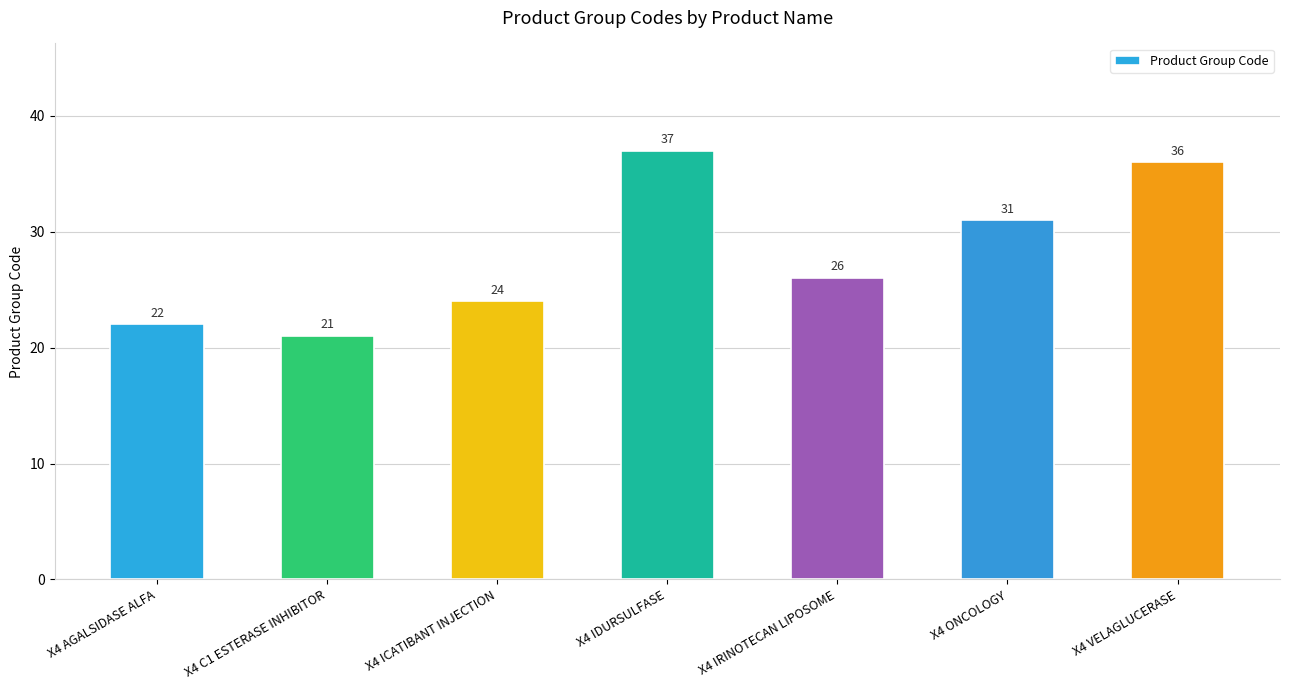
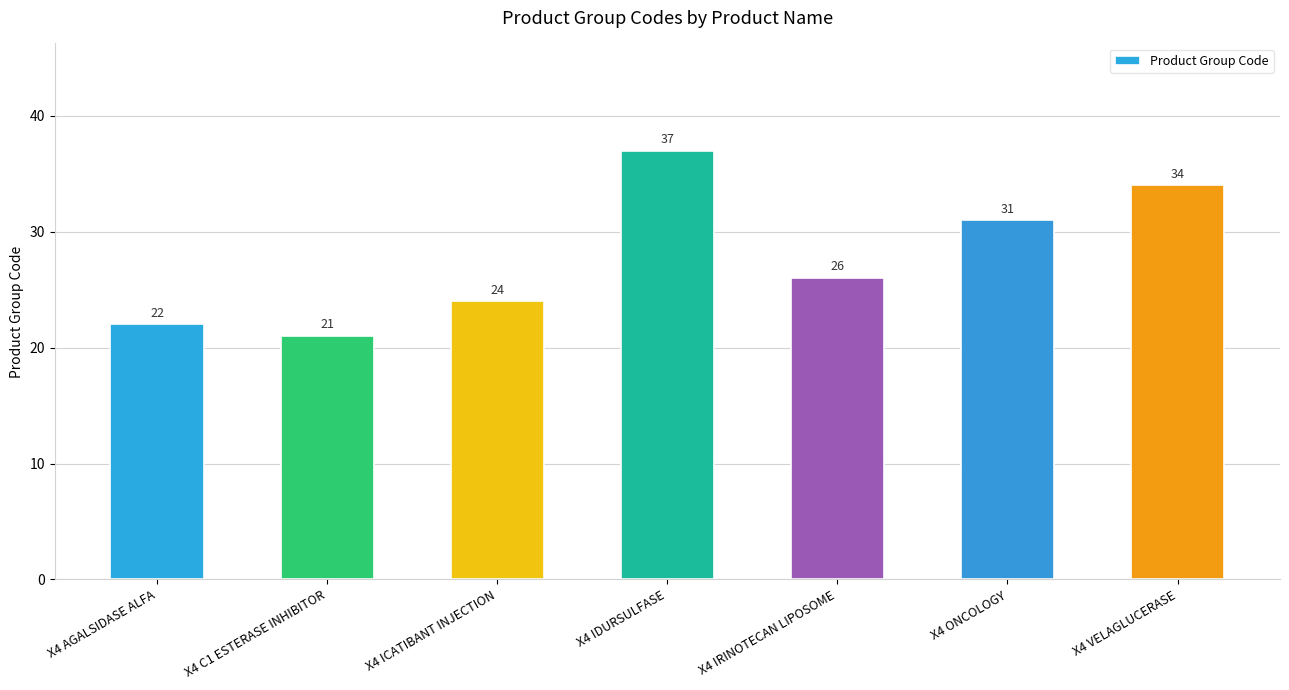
X4 VELAGLUCERASE: 36 -> 34
